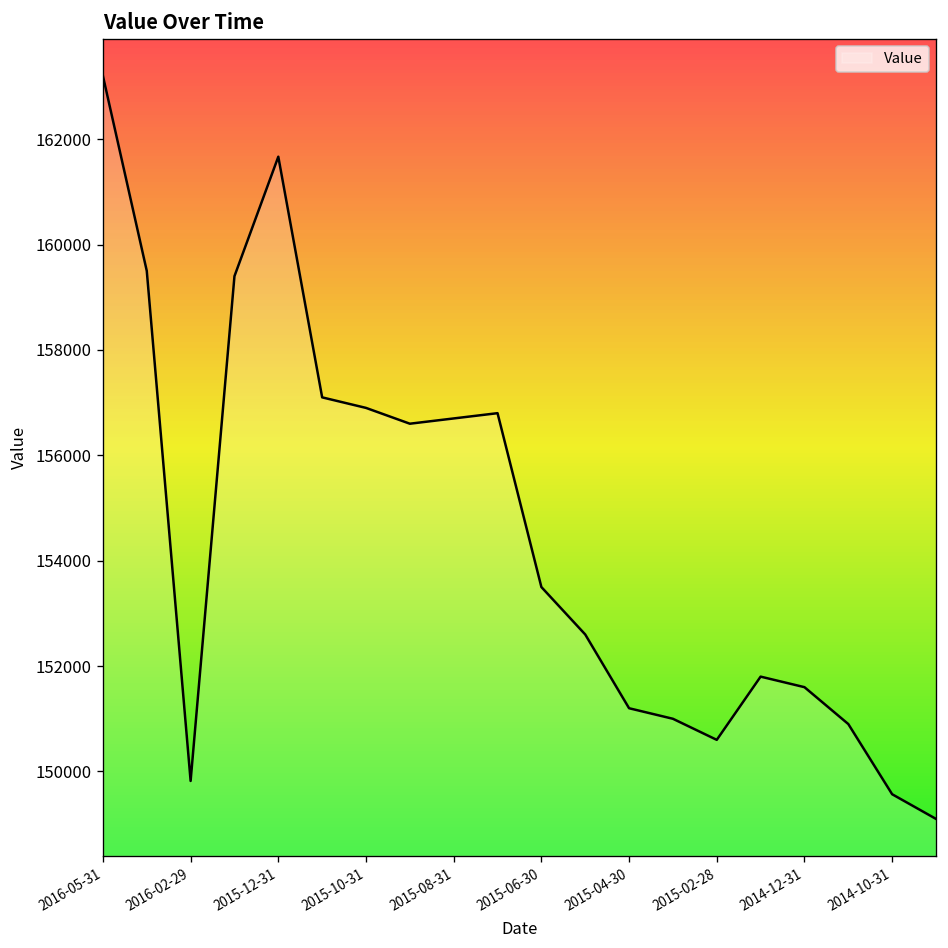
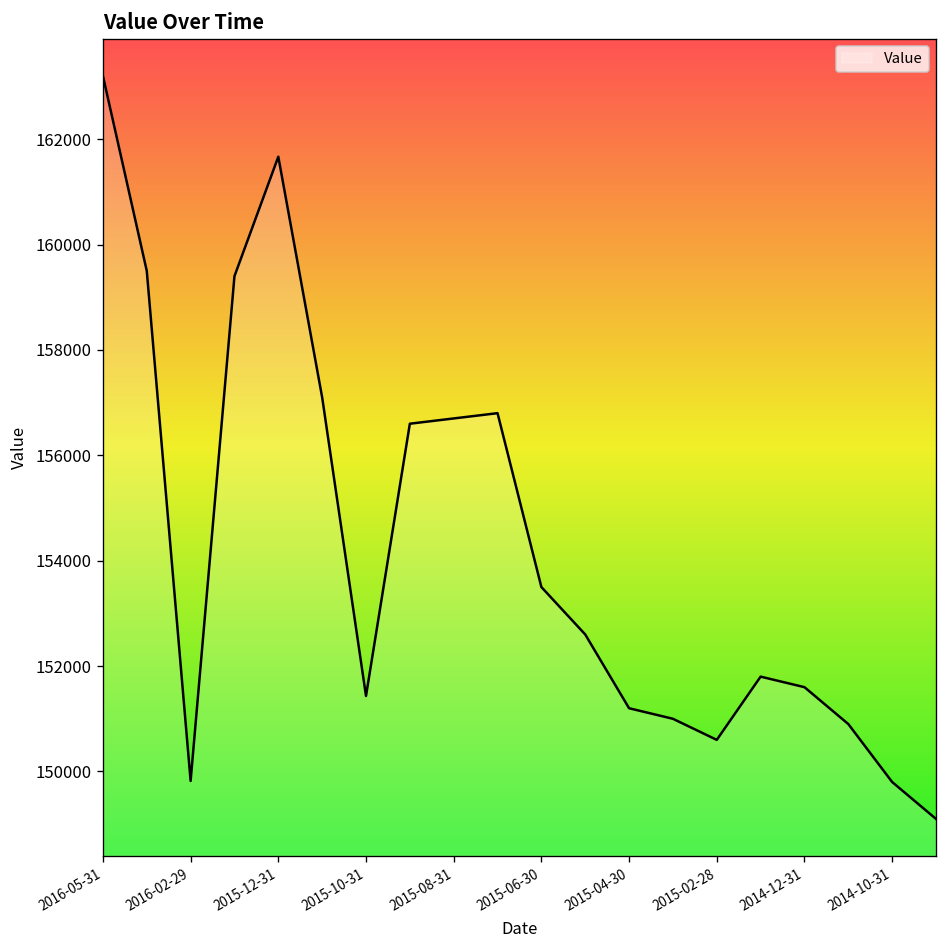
2015-10-31: 156900 -> 151400
2014-10-31: 149600 -> 149800
